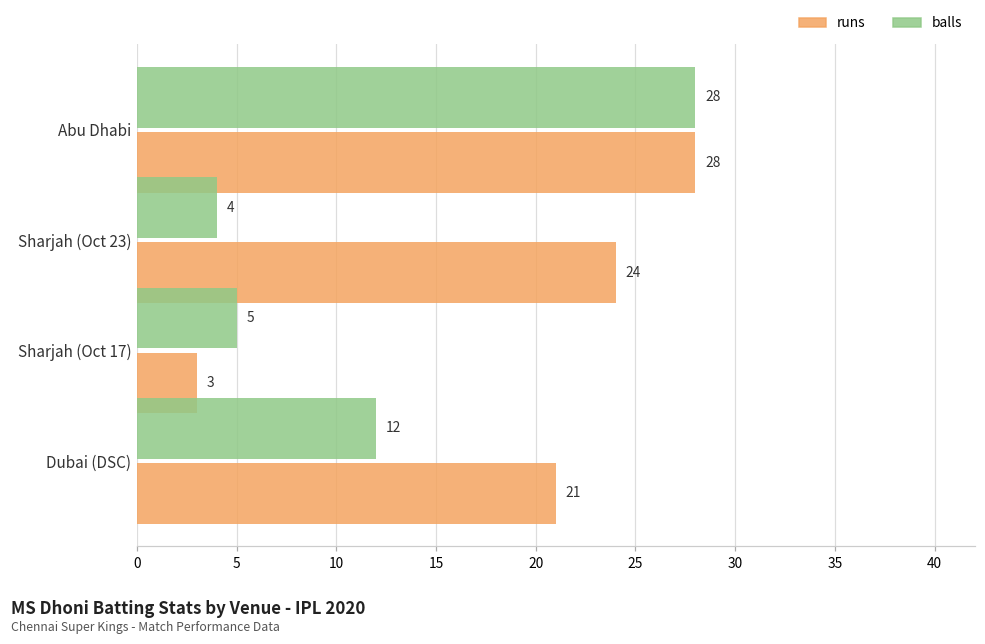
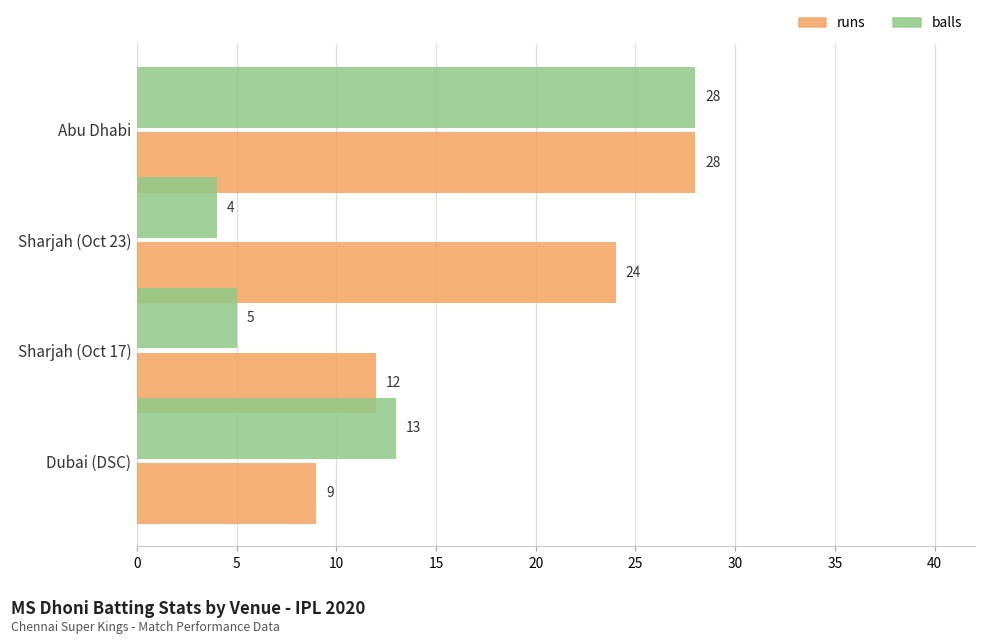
runs, Sharjah (Oct 17): 3 -> 12
balls, Dubai (DSC): 12 -> 13
runs, Dubai (DSC): 21 -> 9
